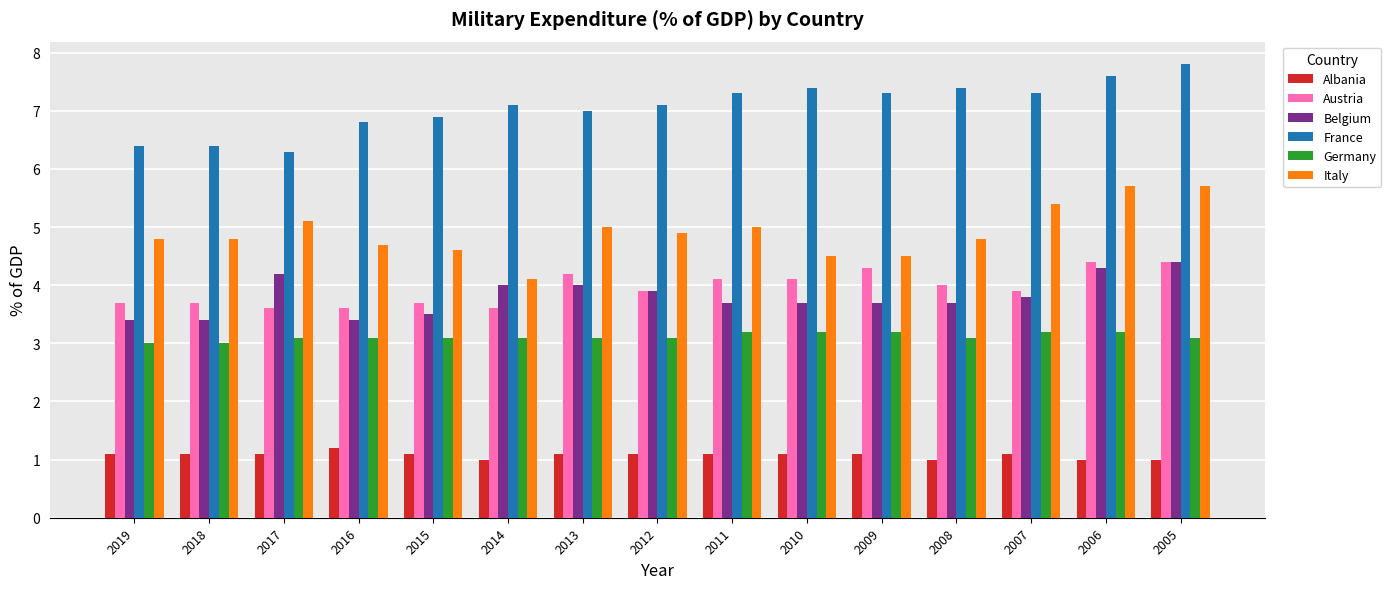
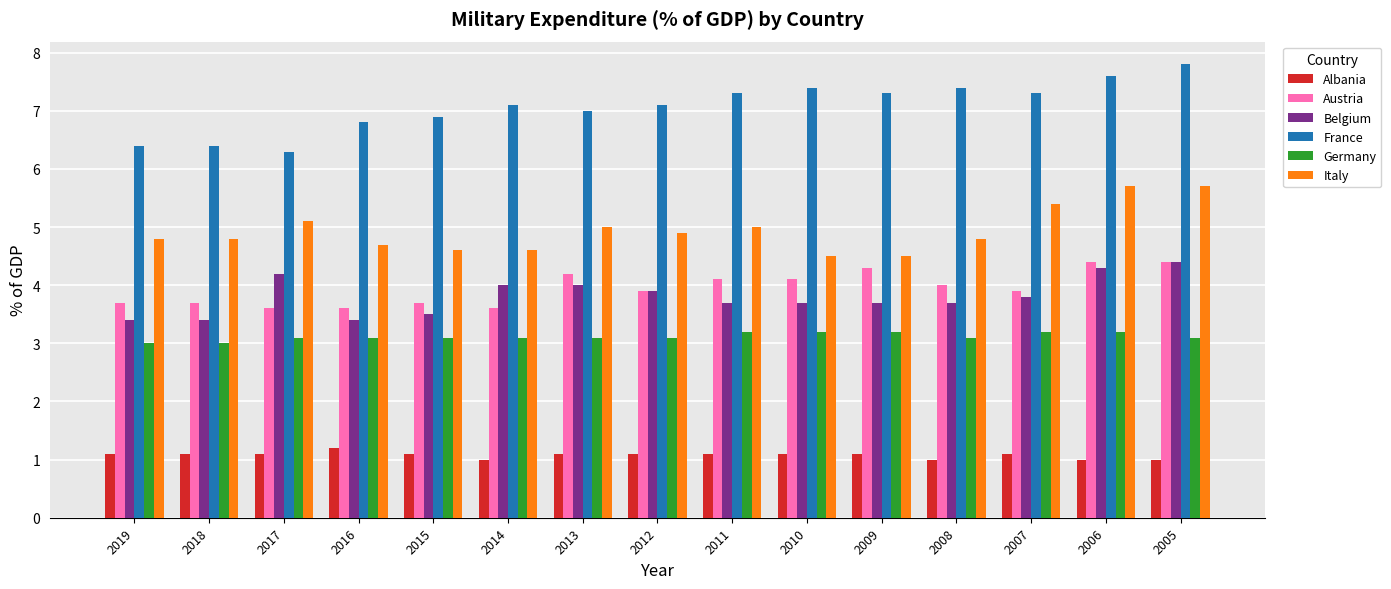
Italy, 2014: 4.1 -> 4.6
